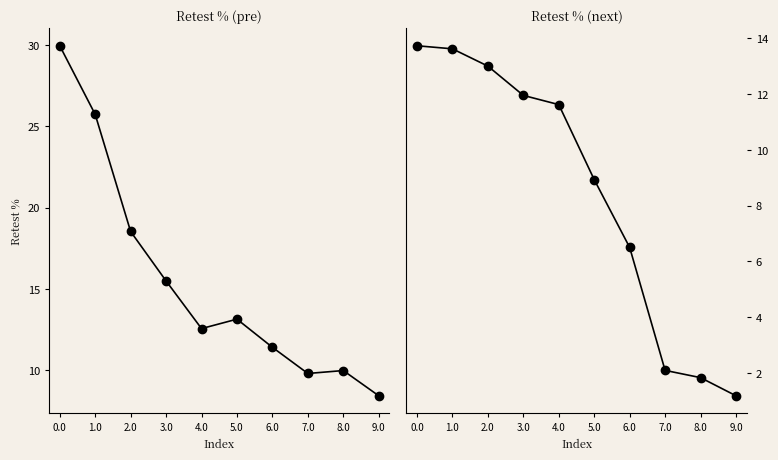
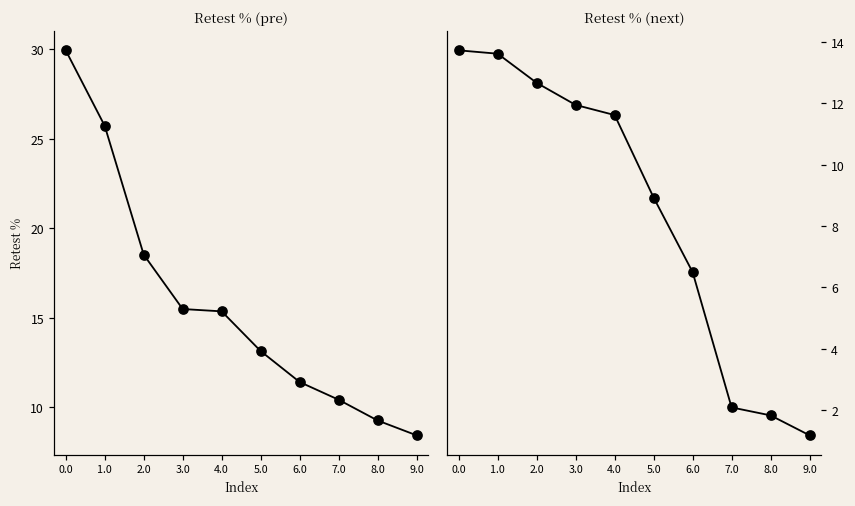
Retest % (pre), 4.0: 12.6 -> 15.4
Retest % (pre), 7.0: 9.8 -> 10.4
Retest % (pre), 8.0: 10.0 -> 9.3
Retest % (next), 2.0: 13.0 -> 12.7
